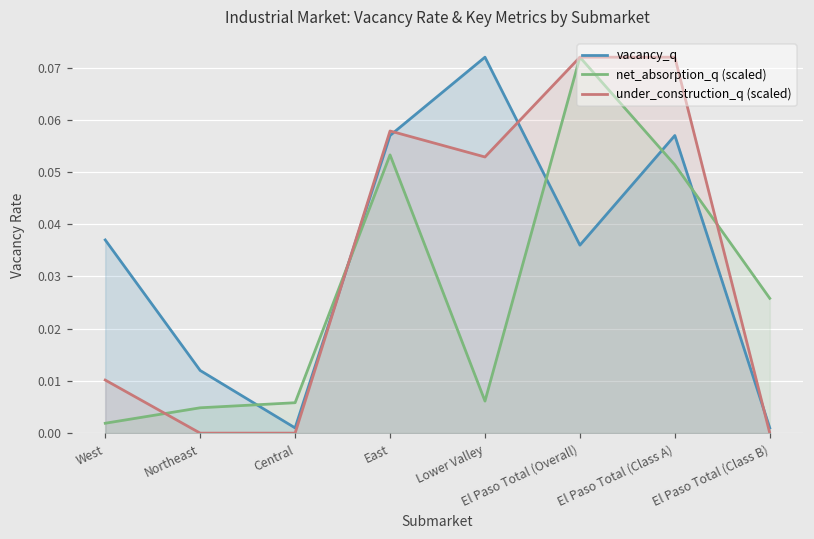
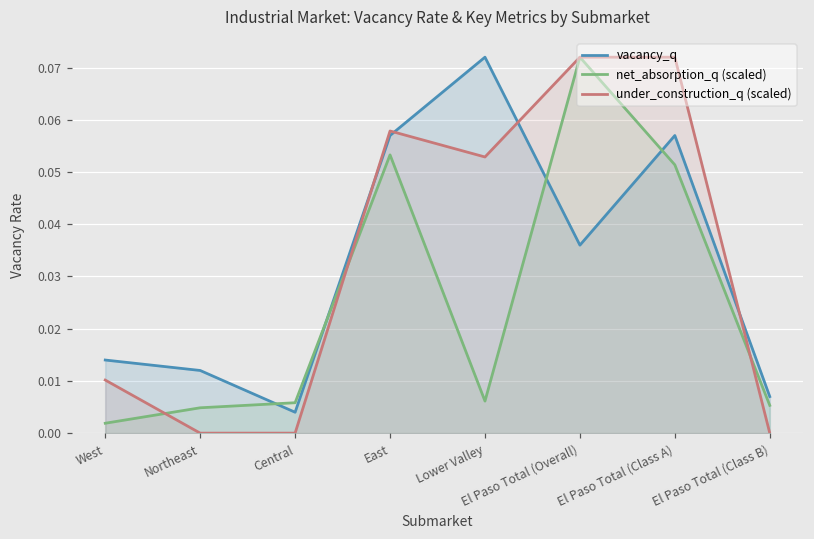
vacancy_q, West: 0.037 -> 0.014
vacancy_q, Central: 0.001 -> 0.004
vacancy_q, El Paso Total (Class B): 0.001 -> 0.007
net_absorption_q (scaled), El Paso Total (Class B): 0.026 -> 0.005
